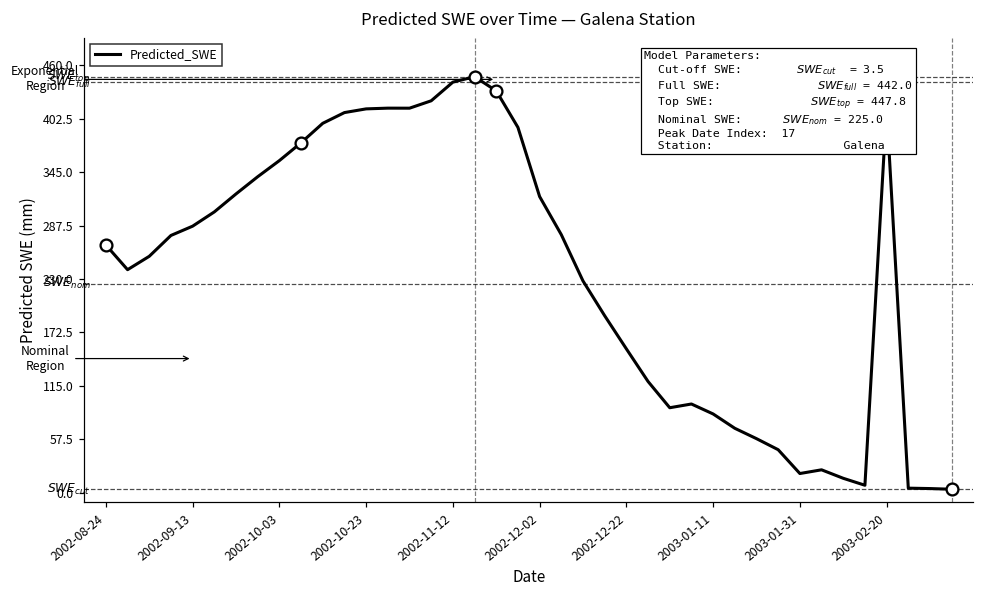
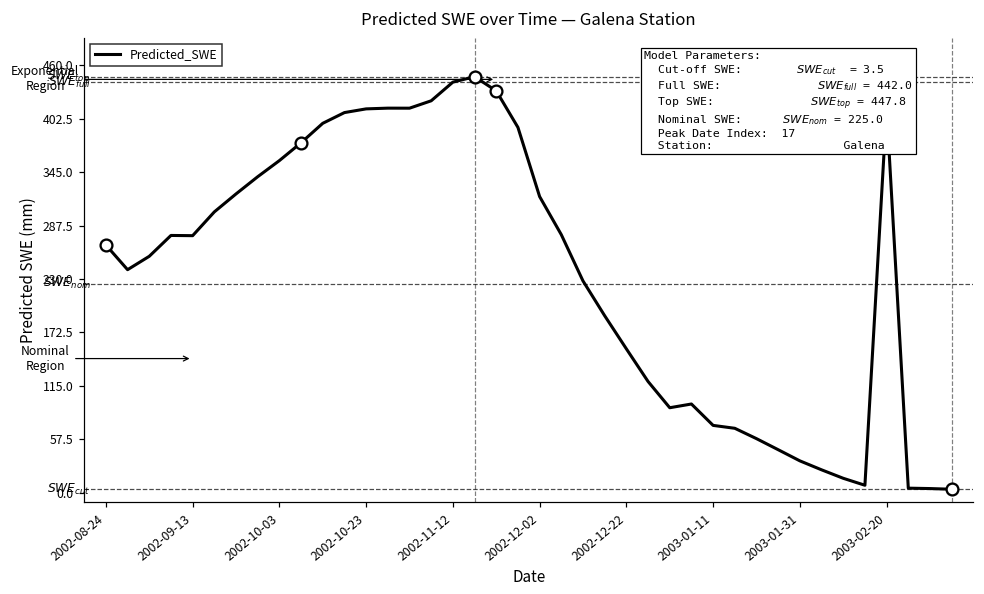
Predicted_SWE, 2002-09-13: 290 -> 280
Predicted_SWE, 2003-01-11: 80 -> 70
Predicted_SWE, 2003-01-31: 20 -> 30
